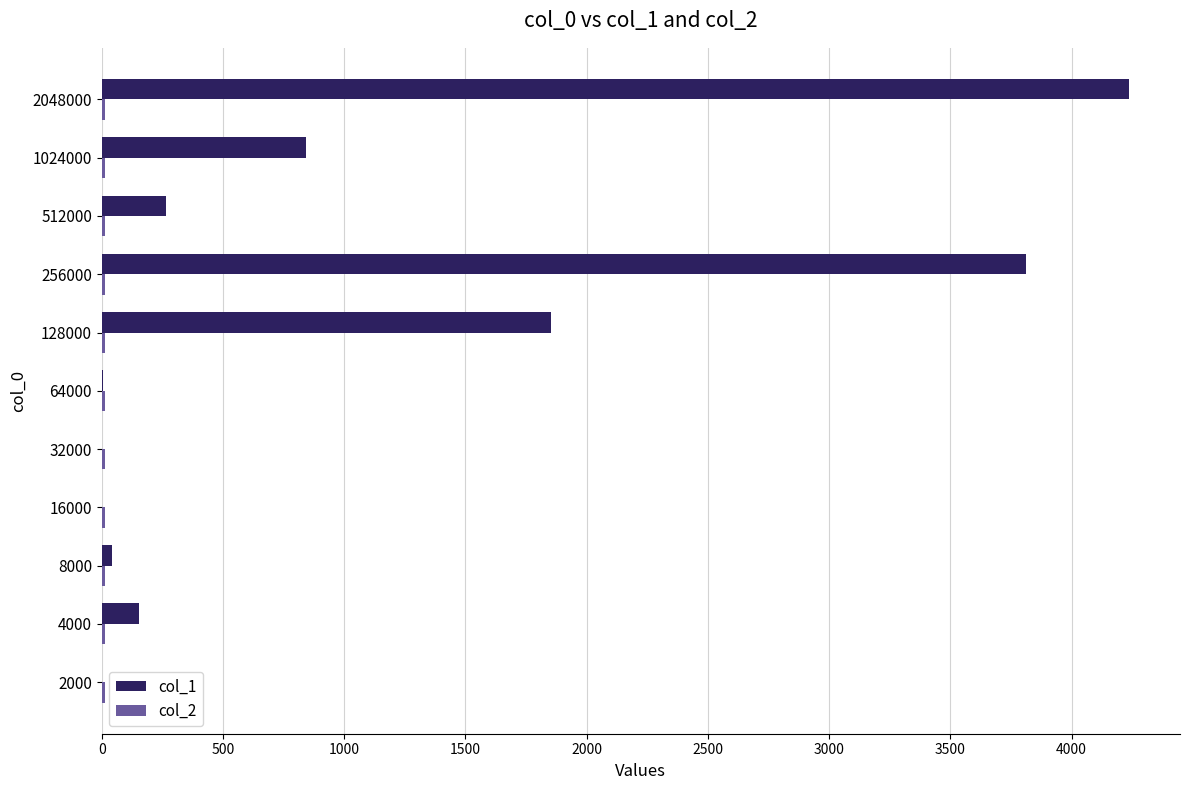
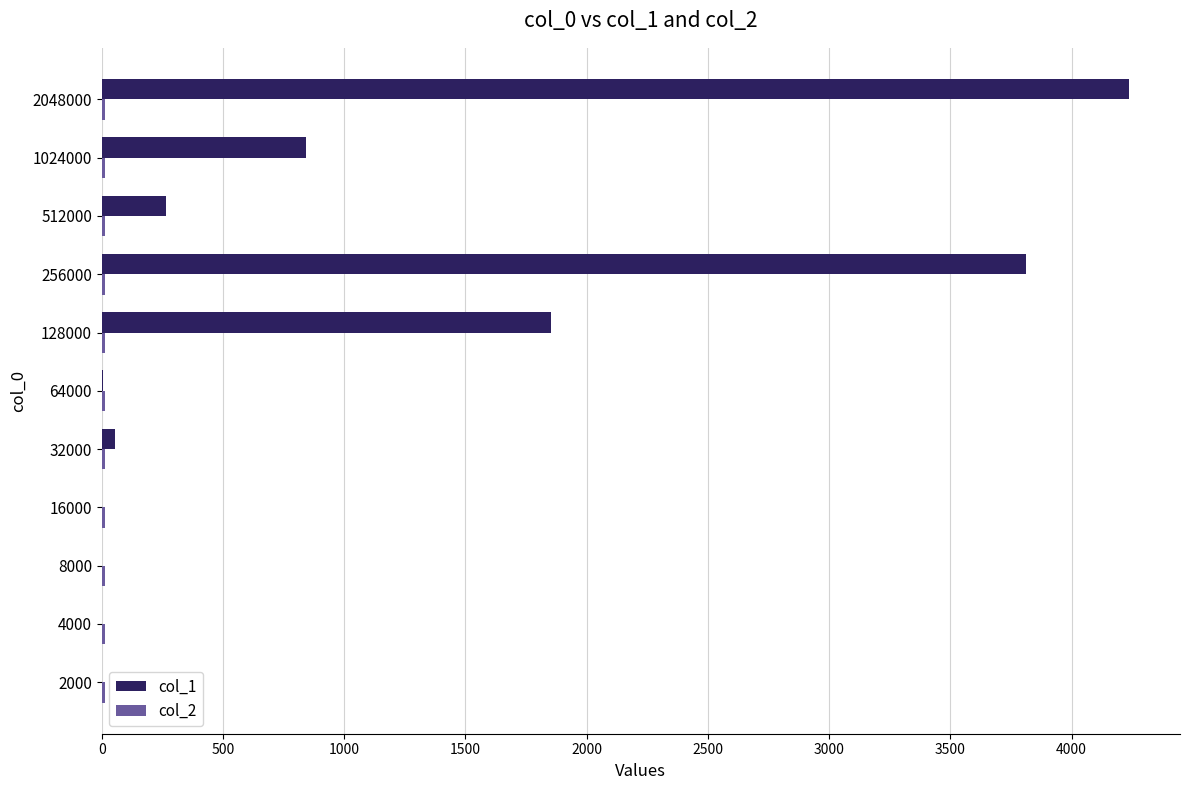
col_1, 32000: 0 -> 60
col_1, 8000: 40 -> 0
col_1, 4000: 150 -> 0
